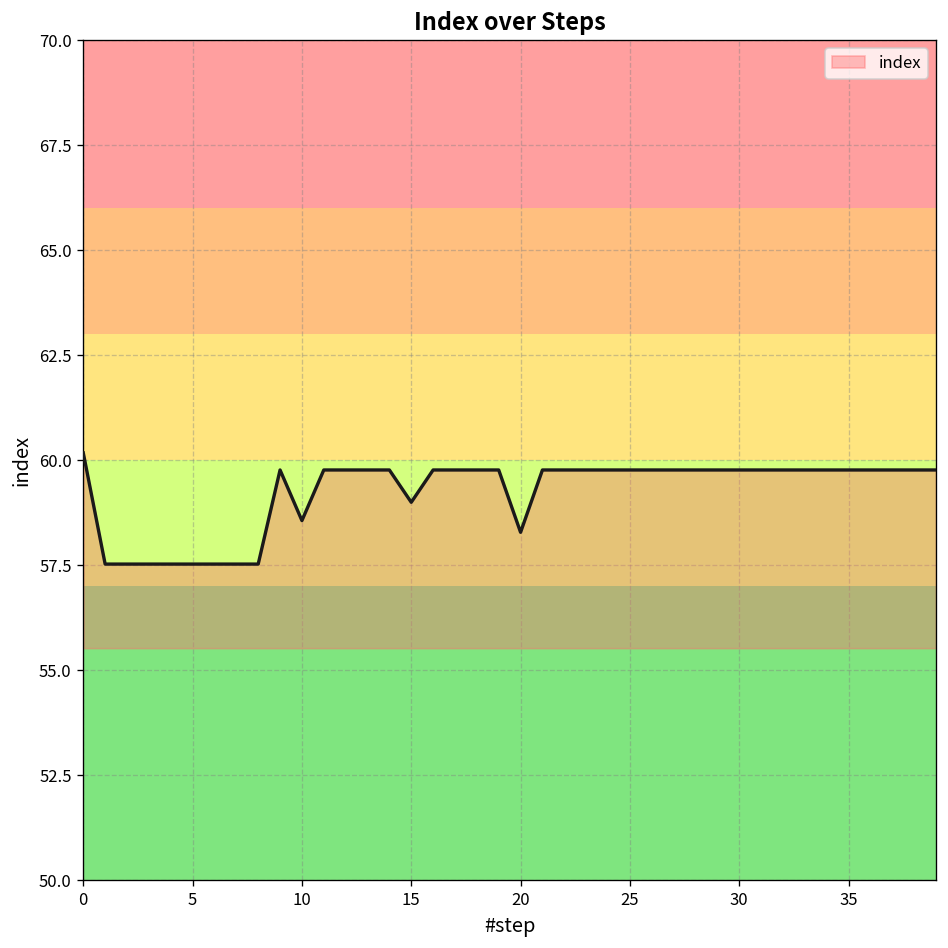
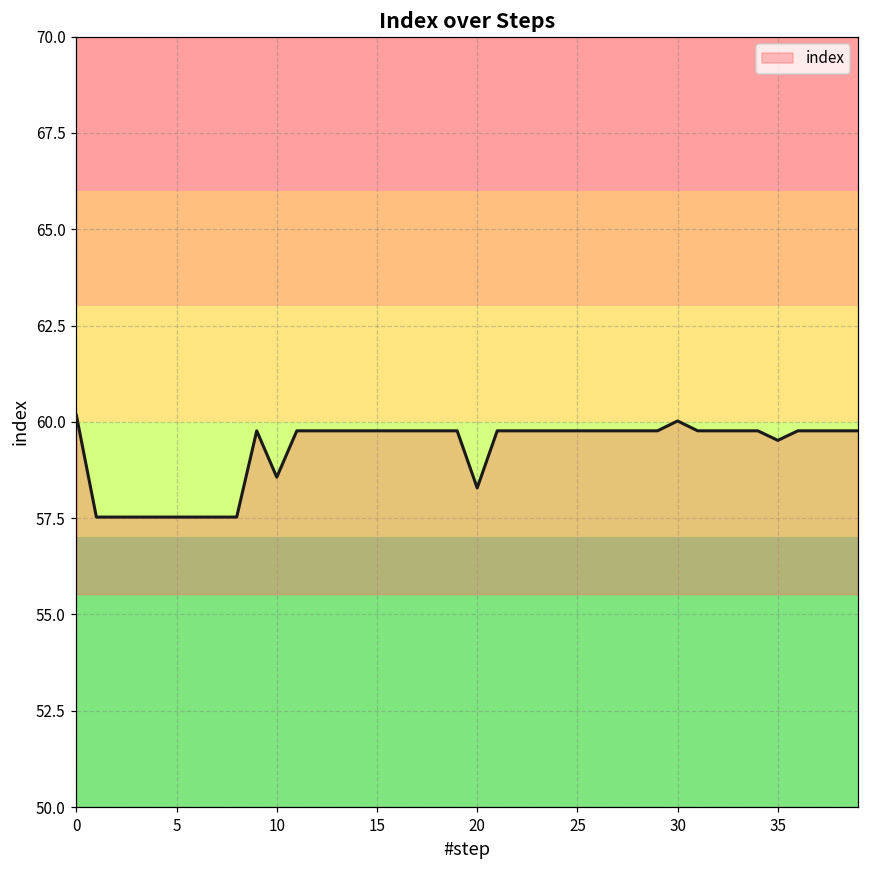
15: 59.0 -> 59.8
30: 59.8 -> 60.0
35: 59.8 -> 59.5
